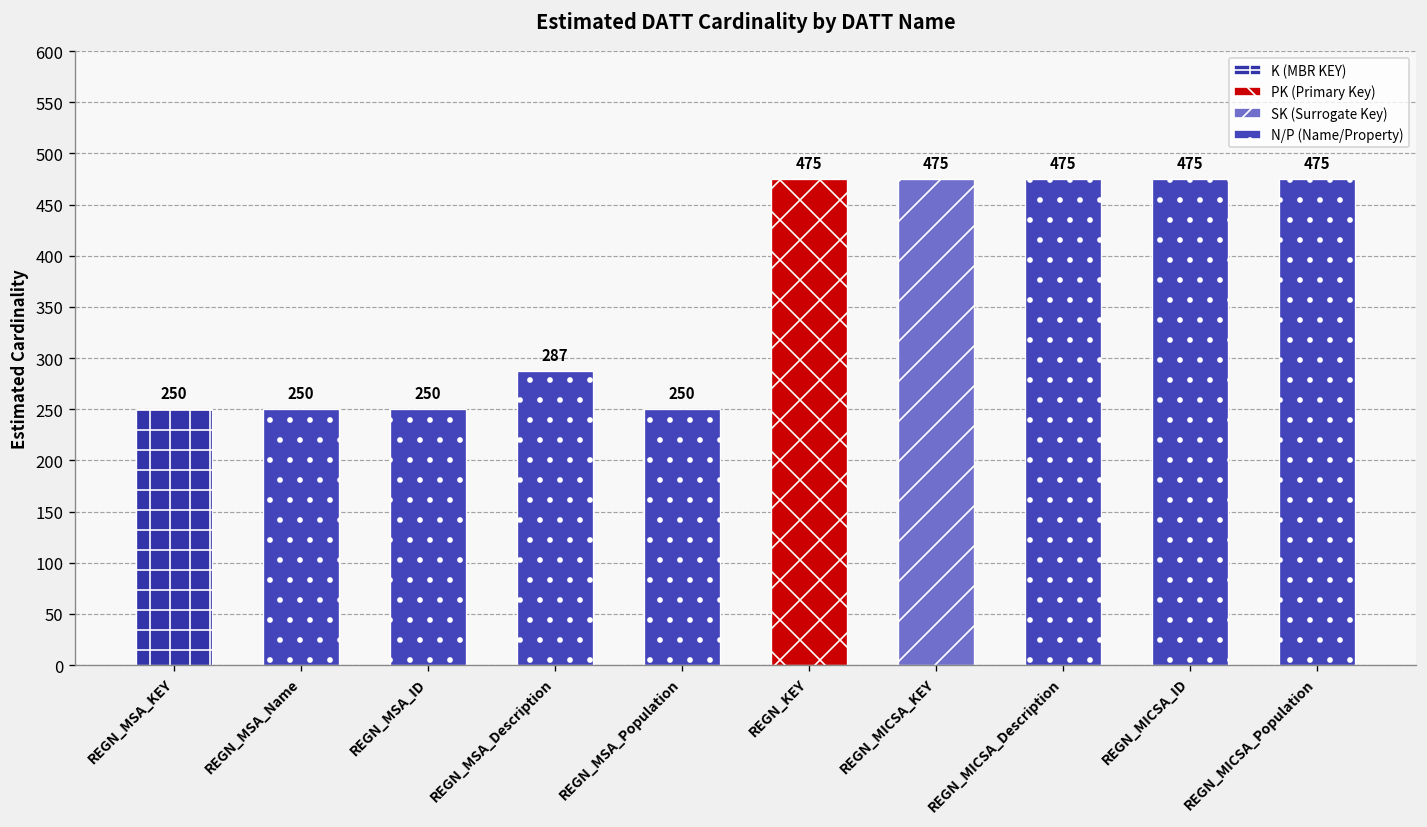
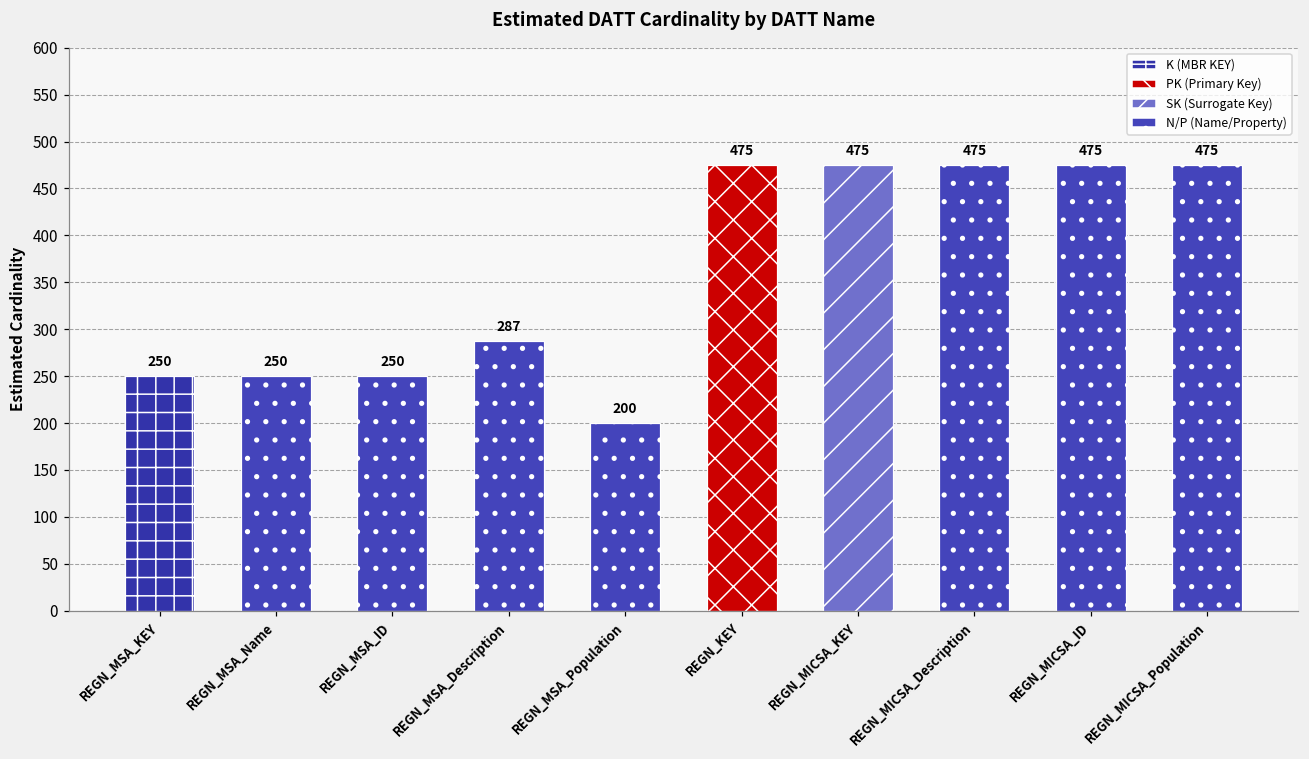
REGN_MSA_Population: 250 -> 200
